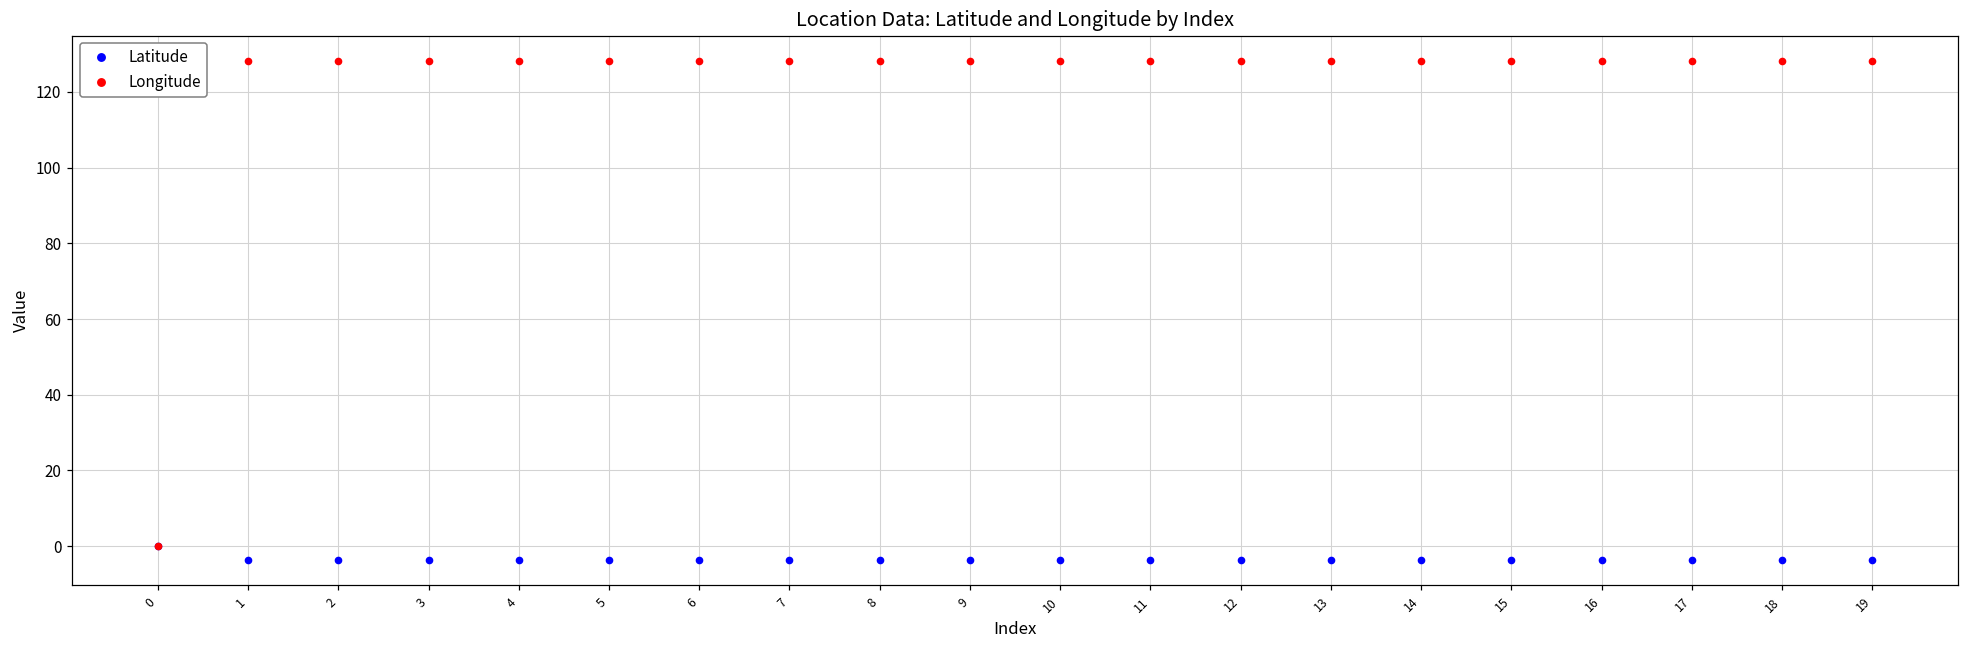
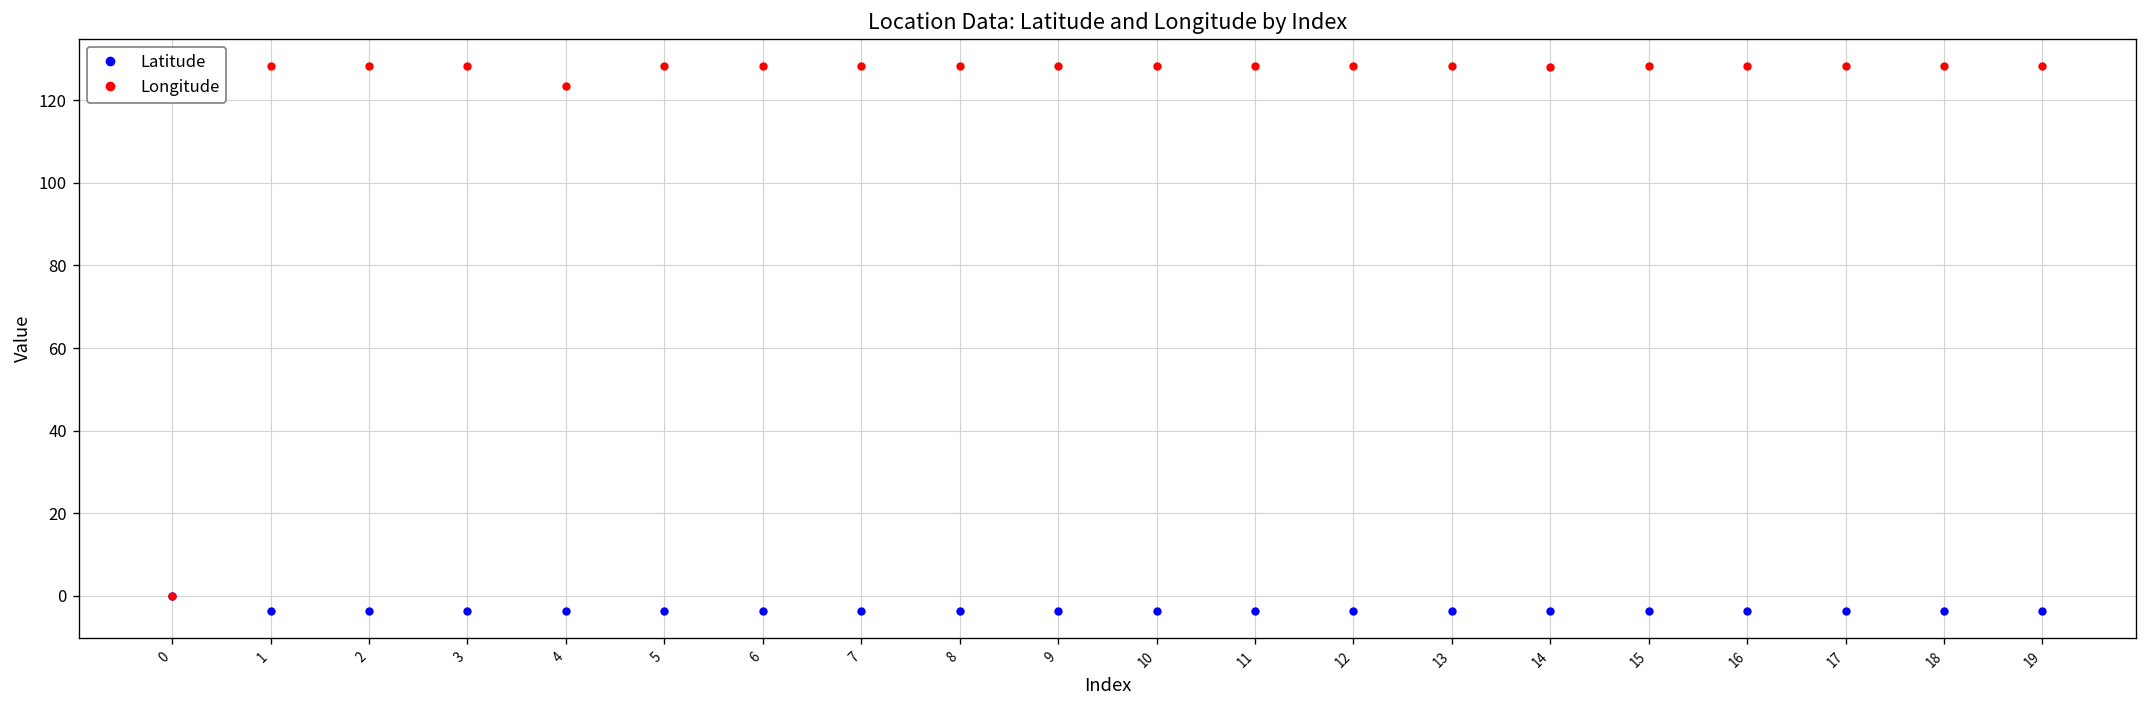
Longitude, 4: 128 -> 123
